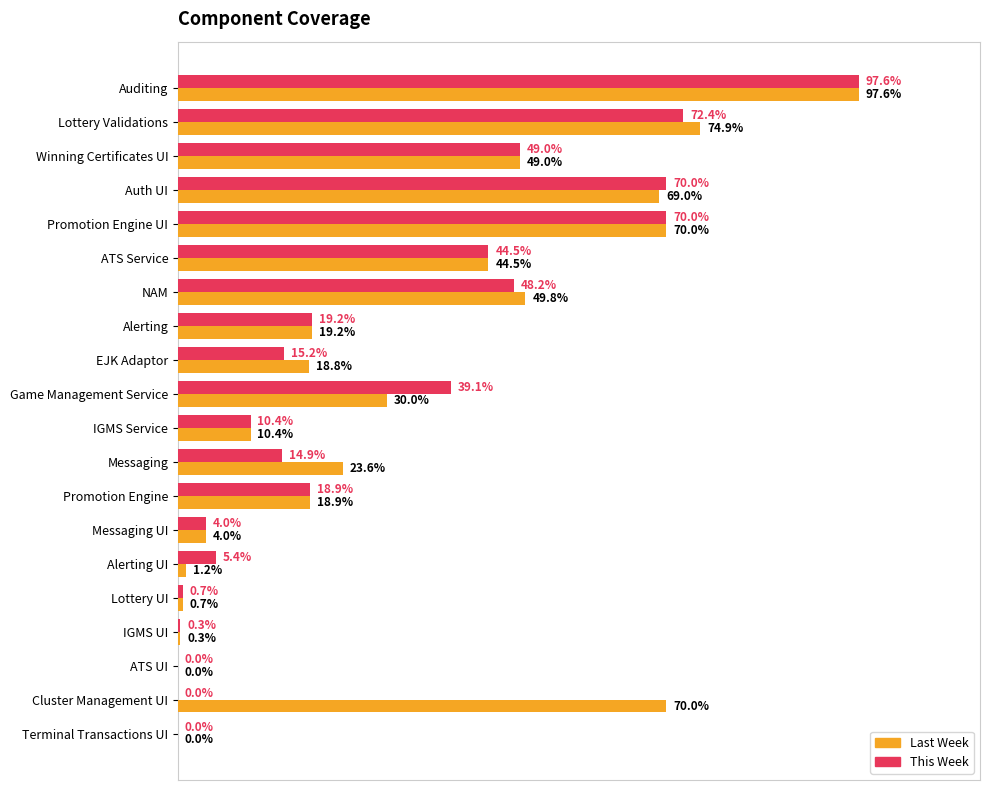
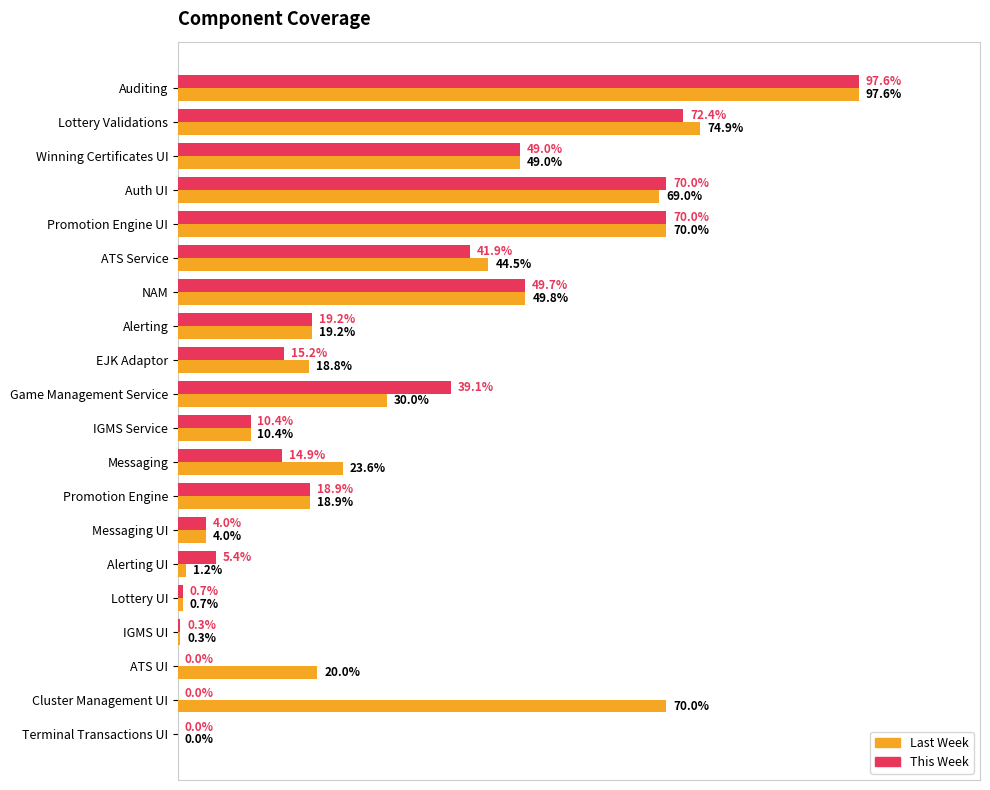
This Week, ATS Service: 44.5% -> 41.9%
This Week, NAM: 48.2% -> 49.7%
Last Week, ATS UI: 0.0% -> 20.0%
